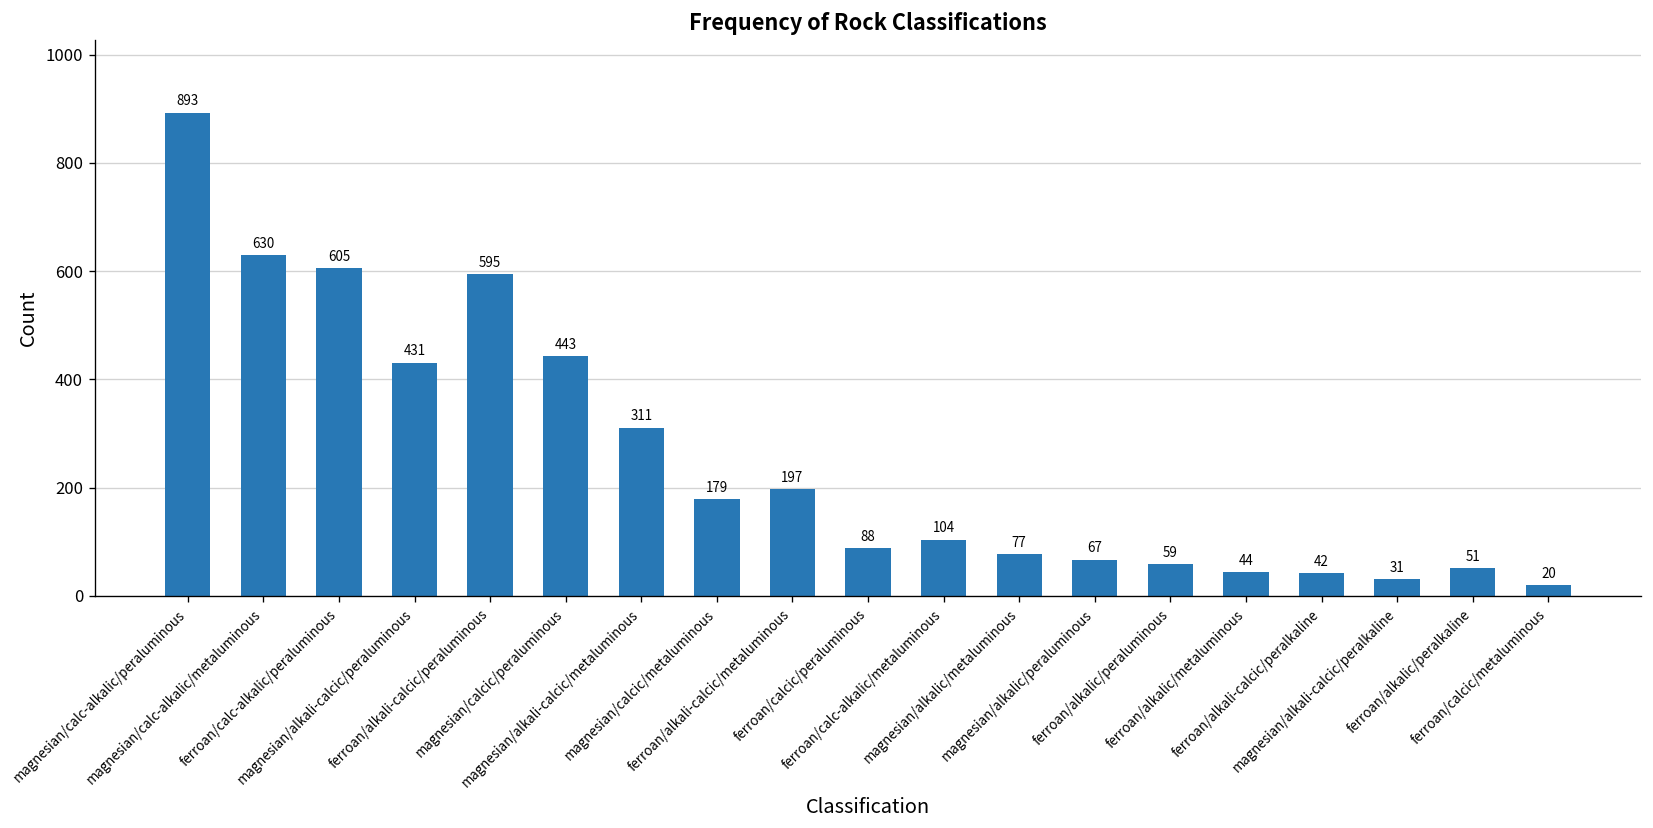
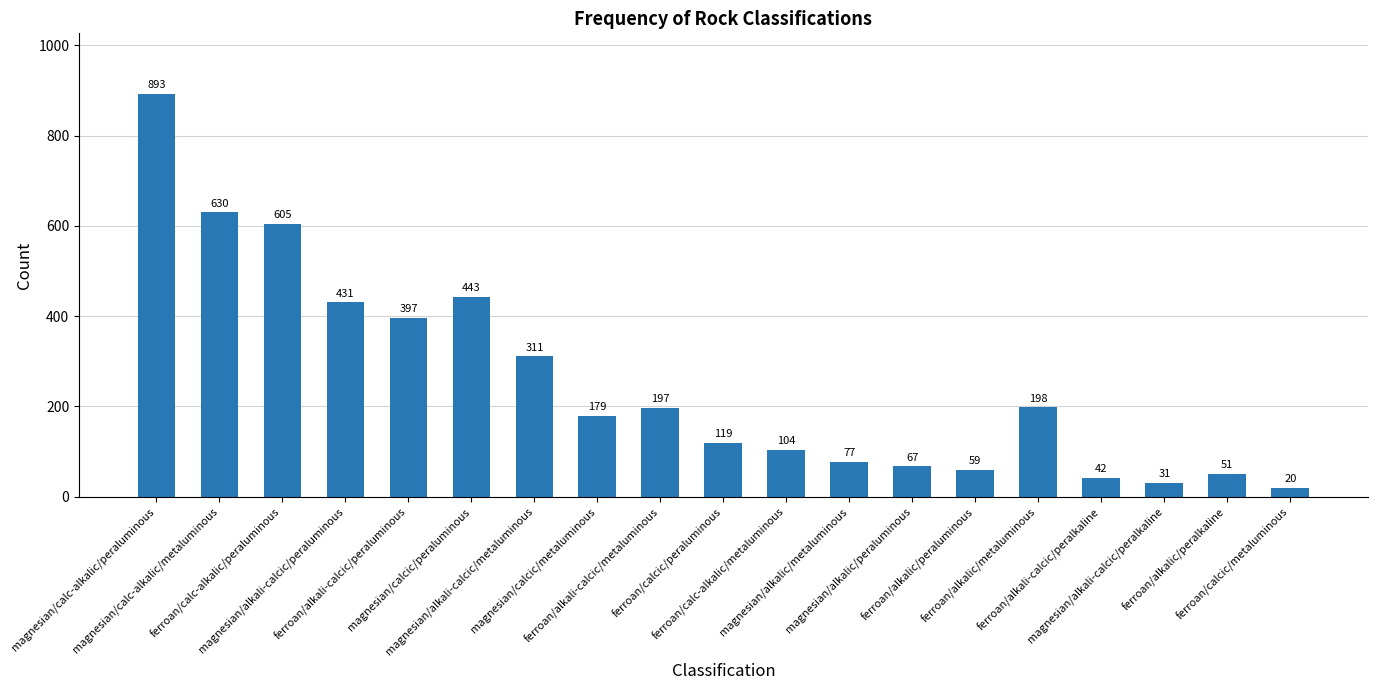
ferroan/alkali-calcic/peraluminous: 595 -> 397
ferroan/calcic/peraluminous: 88 -> 119
ferroan/alkalic/metaluminous: 44 -> 198
